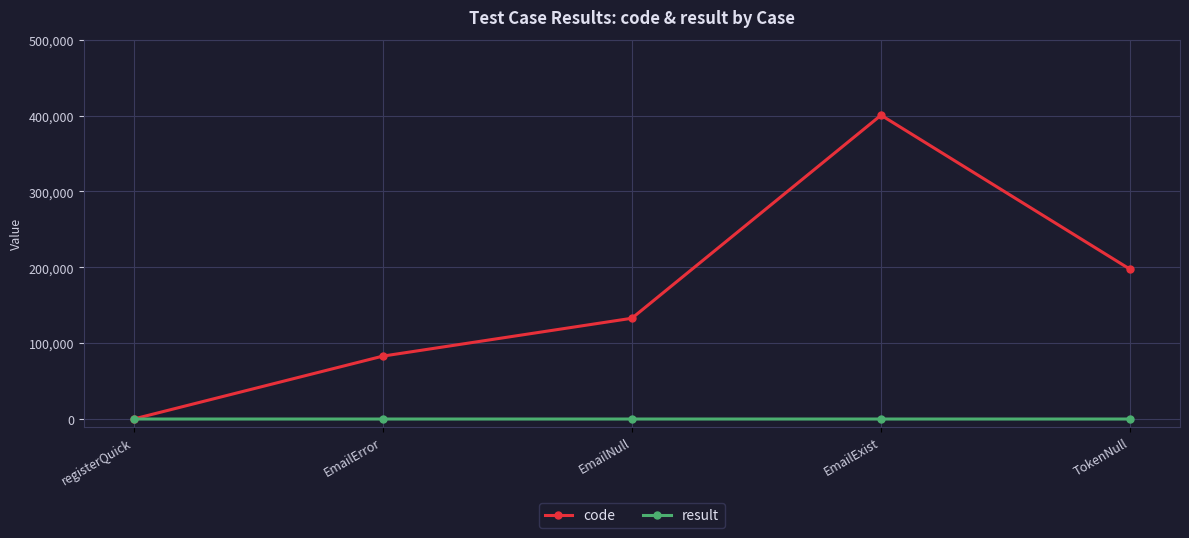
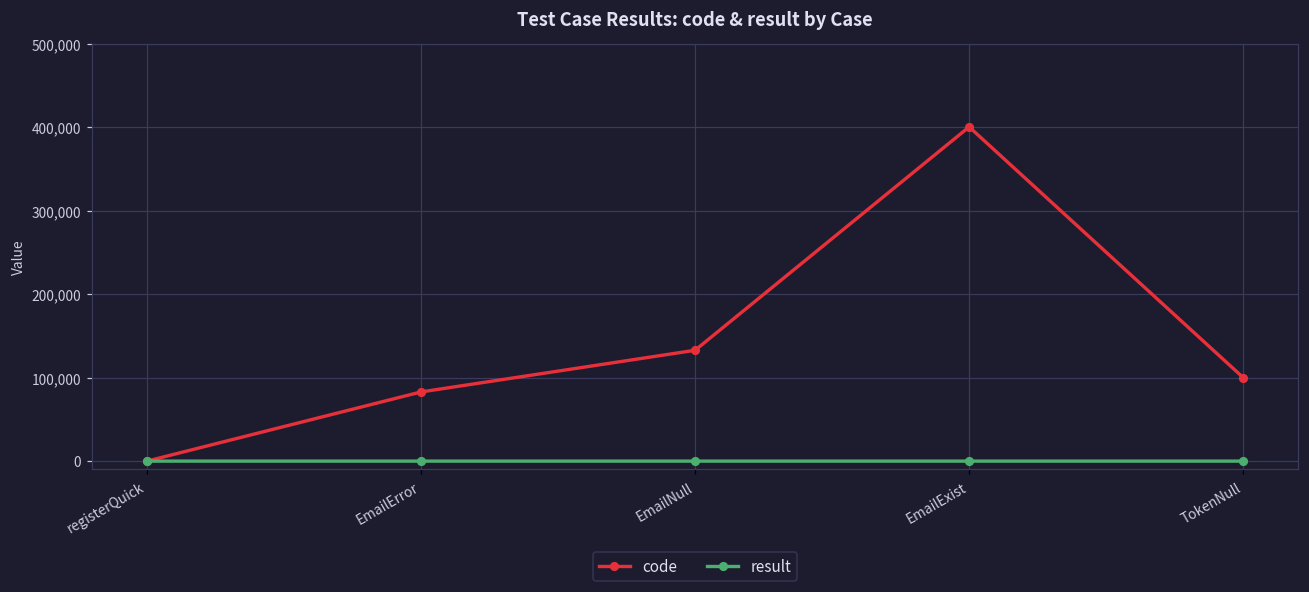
code, TokenNull: 200,000 -> 100,000
